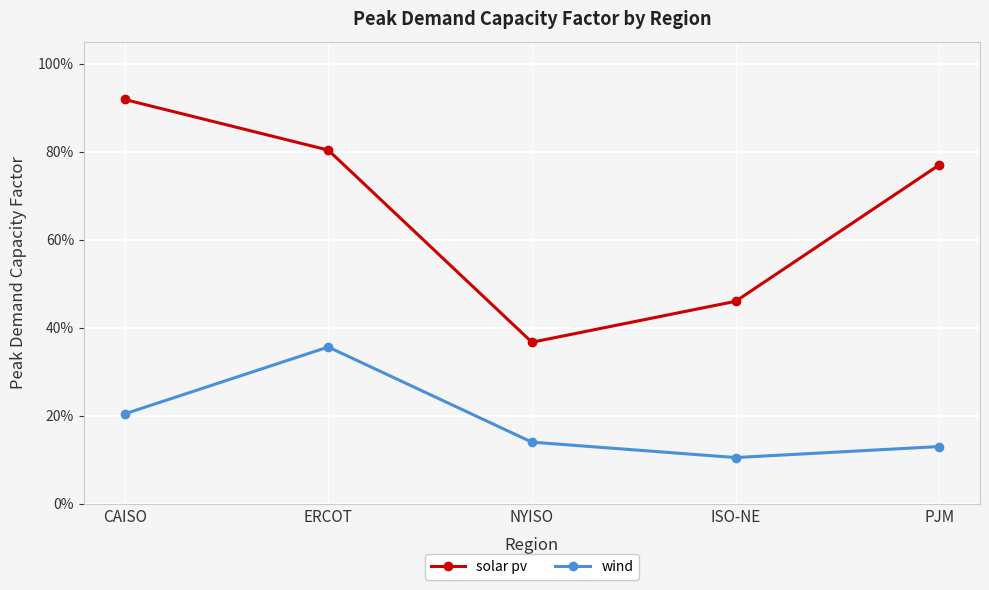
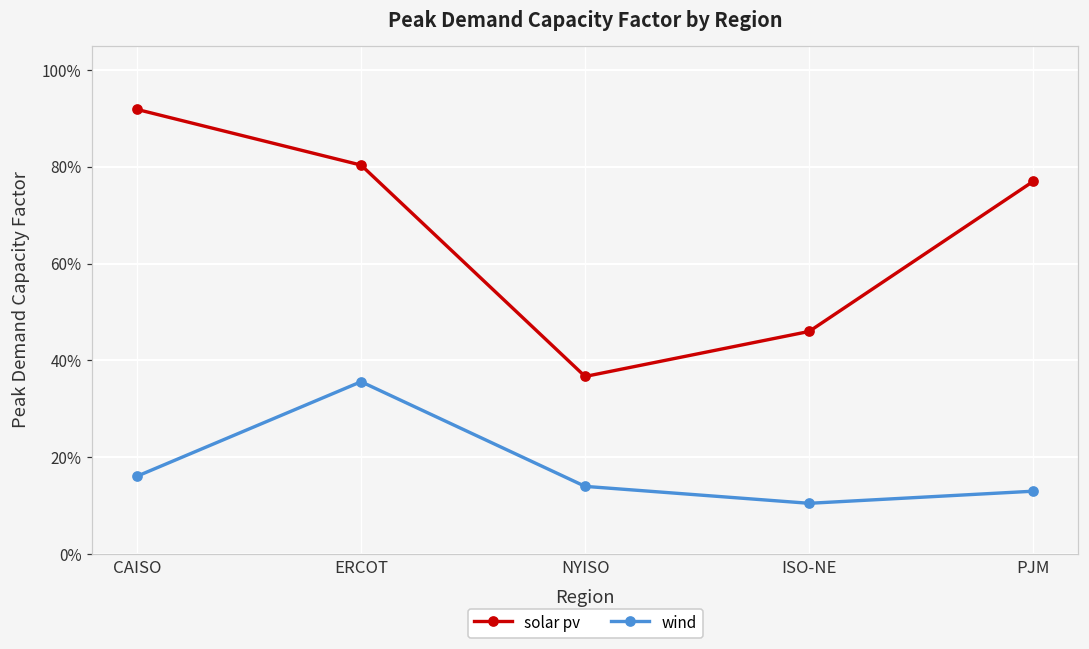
wind, CAISO: 20% -> 16%
